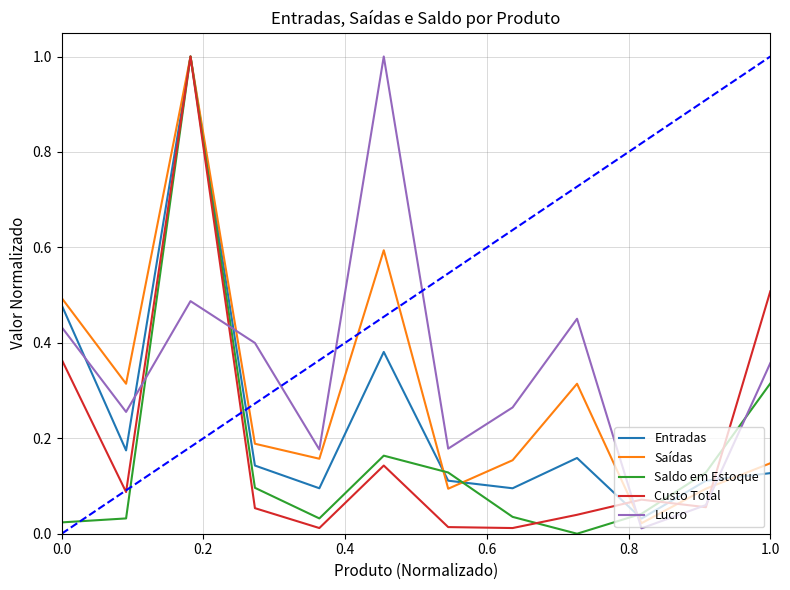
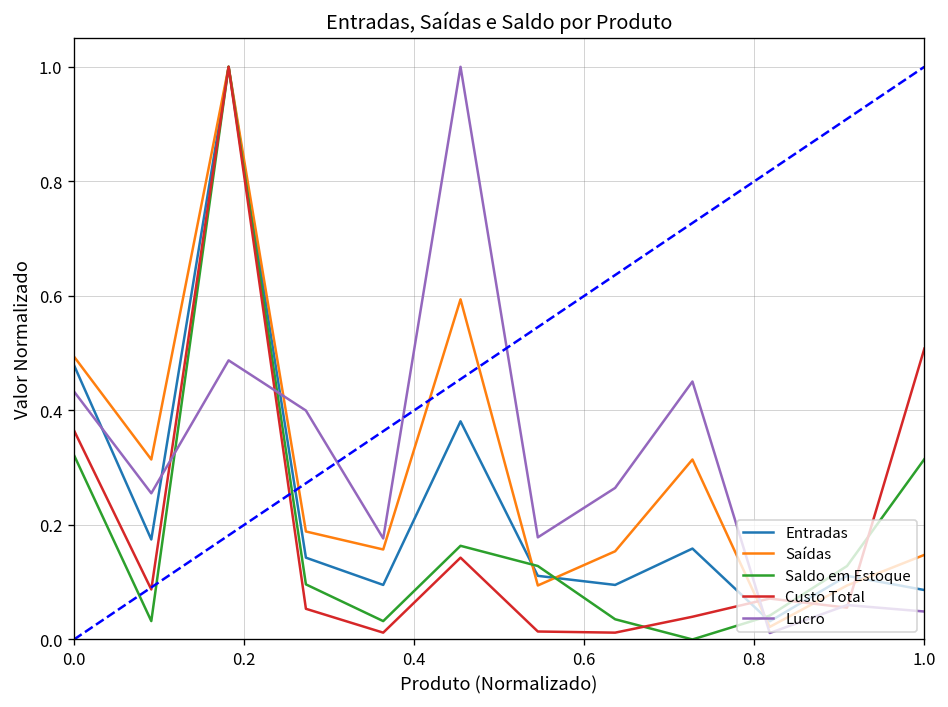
Saldo em Estoque, 0.0: 0.02 -> 0.32
Entradas, 1.0: 0.13 -> 0.09
Lucro, 1.0: 0.36 -> 0.05
